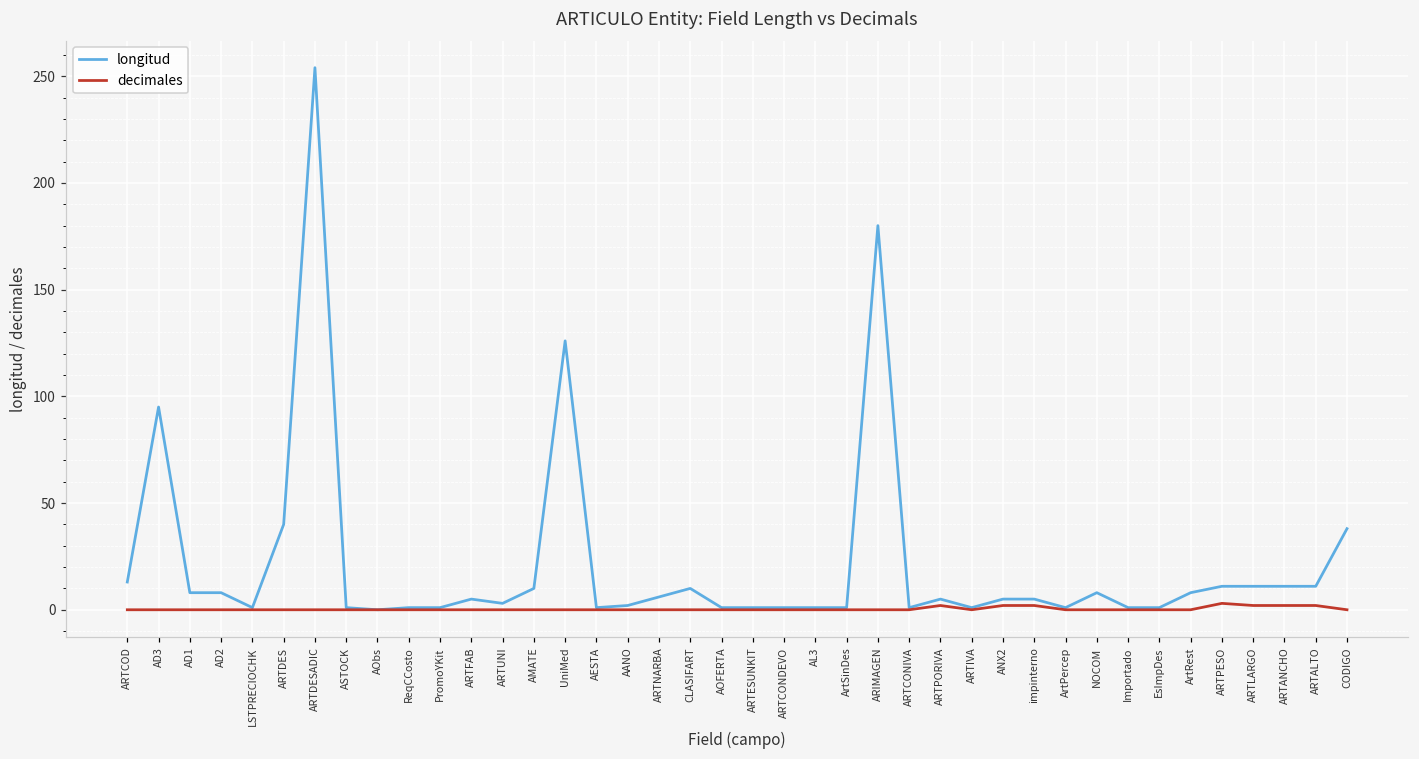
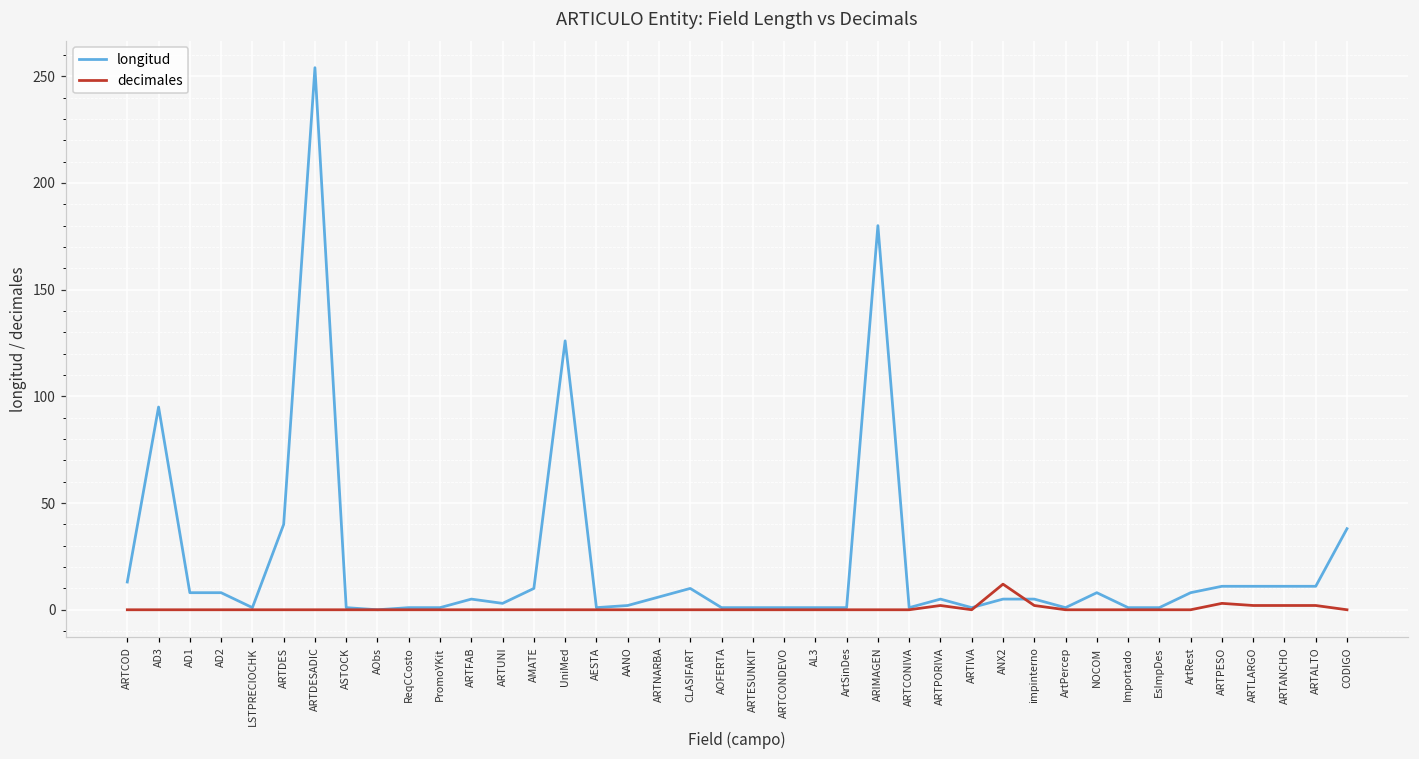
decimales, ANX2: 2 -> 12
